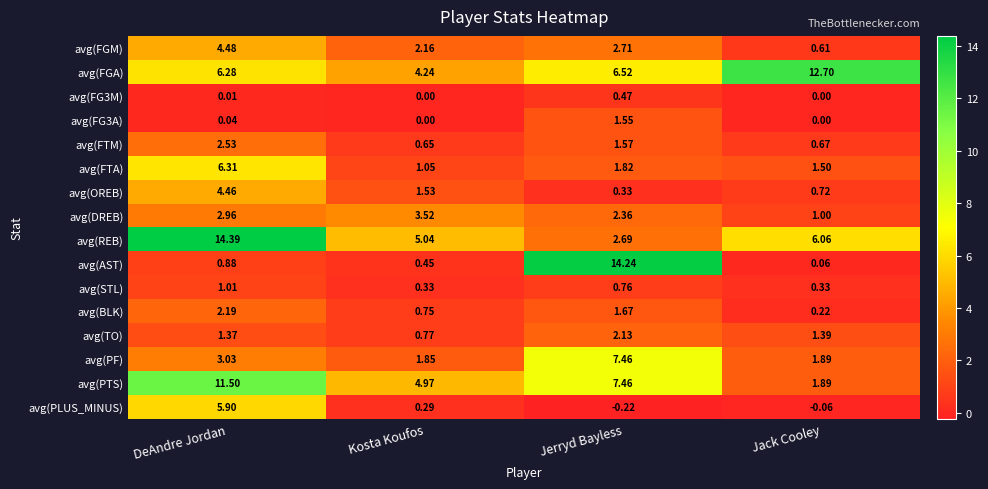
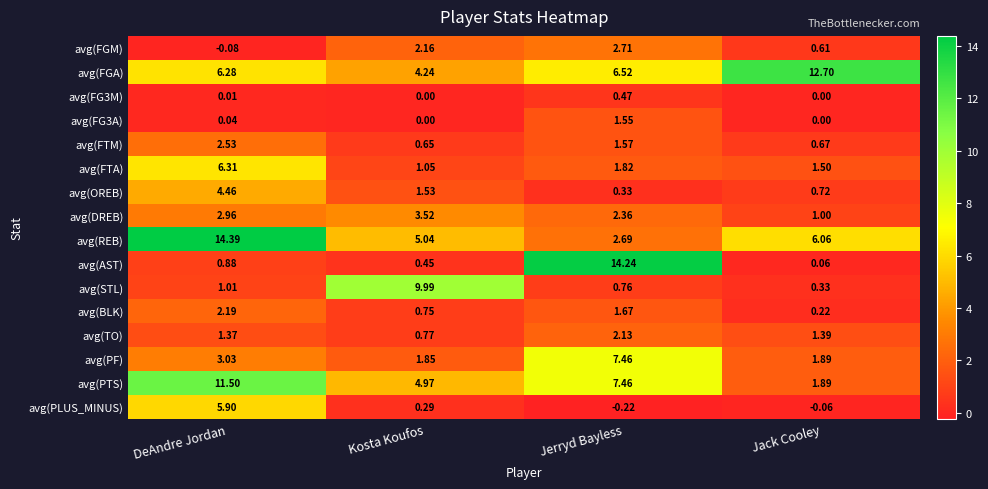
avg(FGM), DeAndre Jordan: 4.48 -> -0.08
avg(STL), Kosta Koufos: 0.33 -> 9.99
